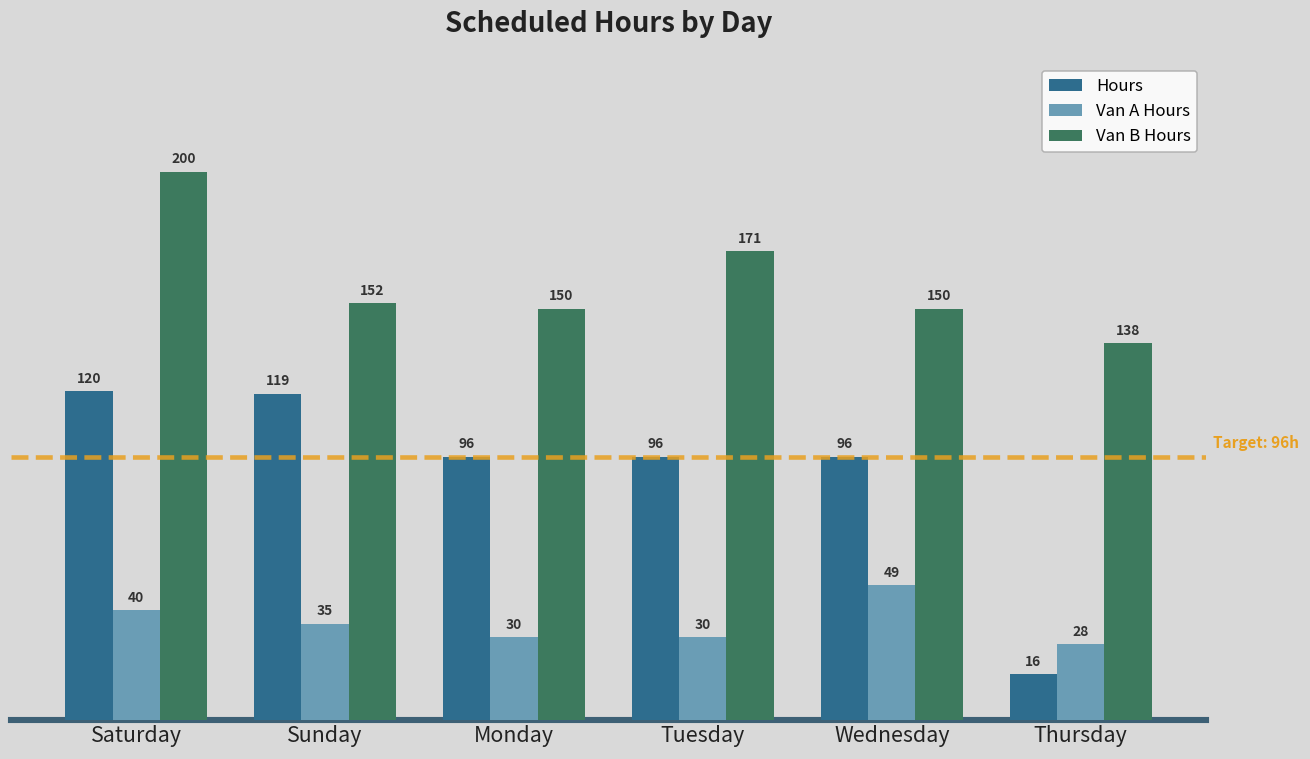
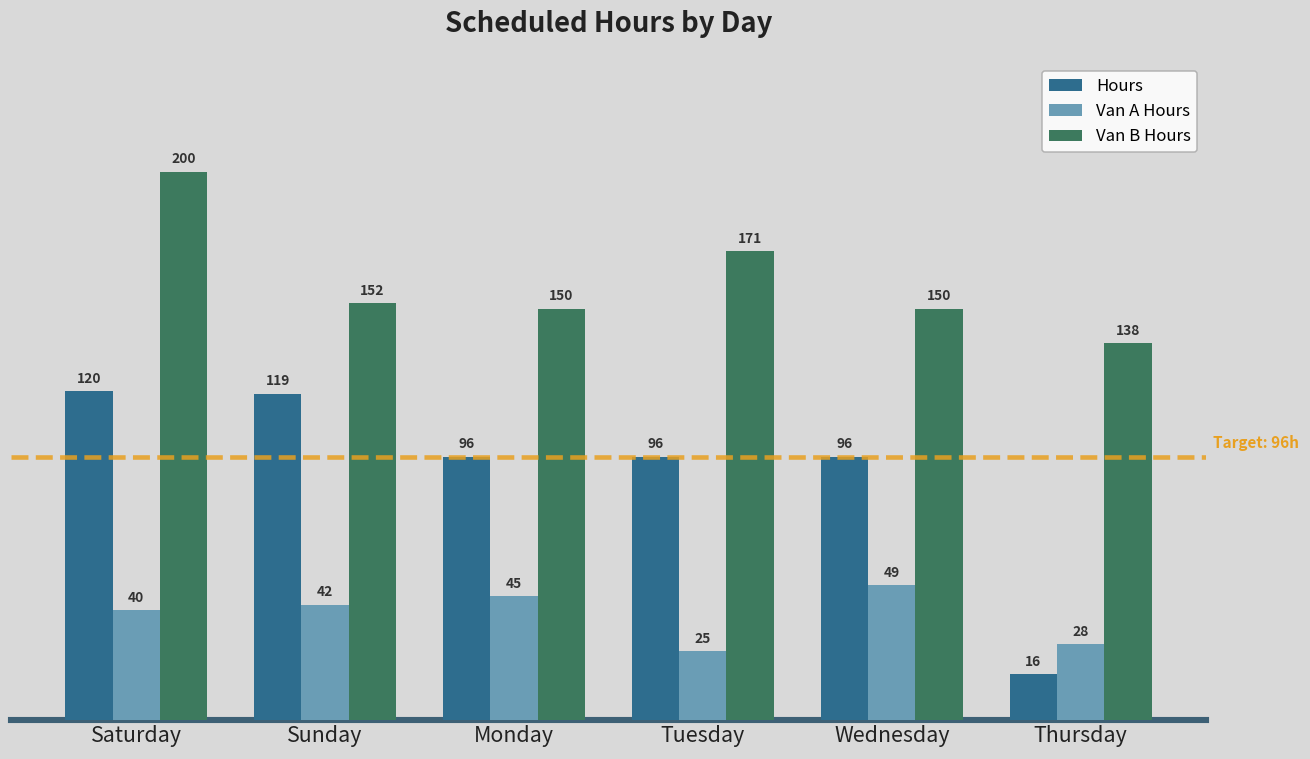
Van A Hours, Sunday: 35 -> 42
Van A Hours, Monday: 30 -> 45
Van A Hours, Tuesday: 30 -> 25
